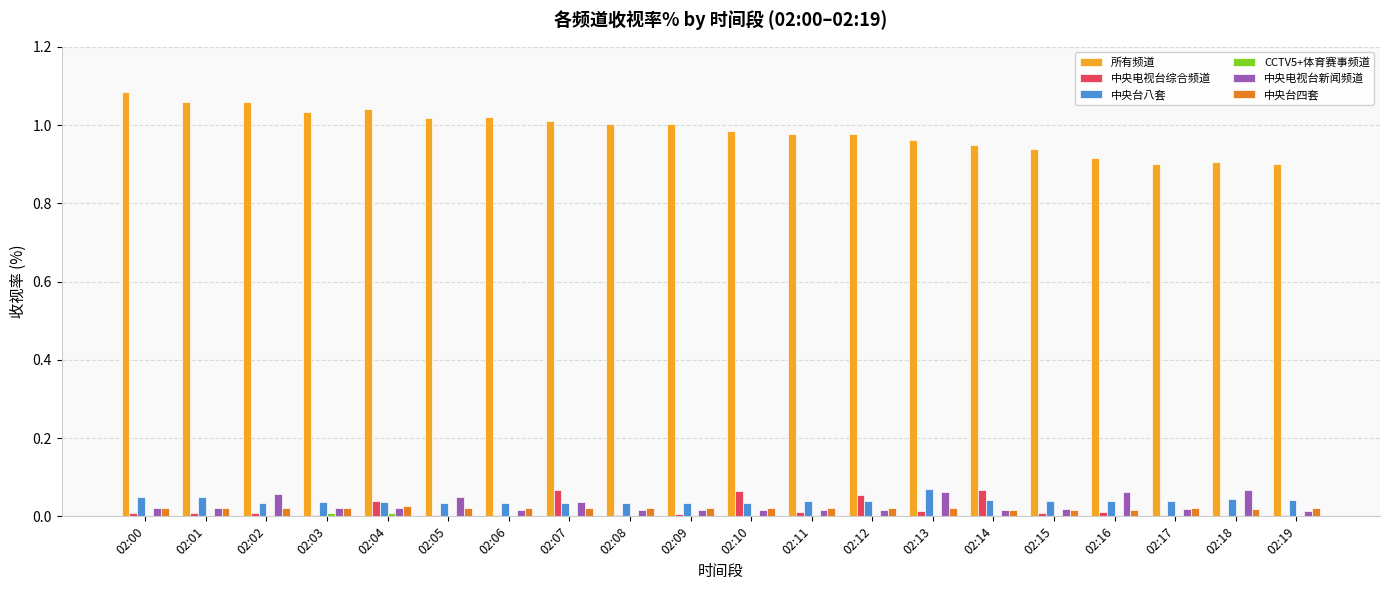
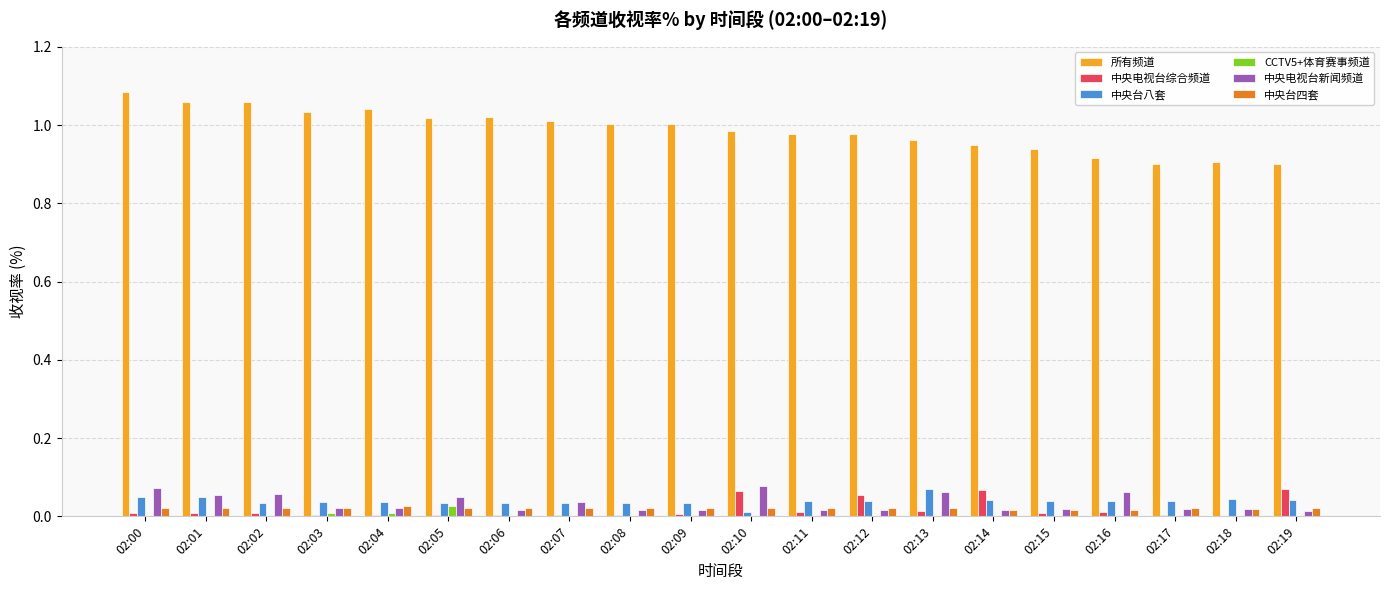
中央电视台新闻频道, 02:00: 0.02 -> 0.07
中央电视台新闻频道, 02:01: 0.02 -> 0.05
中央电视台综合频道, 02:04: 0.04 -> 0.00
CCTV5+体育赛事频道, 02:05: 0.00 -> 0.03
中央电视台综合频道, 02:07: 0.07 -> 0.00
中央台八套, 02:10: 0.03 -> 0.01
中央电视台新闻频道, 02:10: 0.02 -> 0.08
中央电视台新闻频道, 02:18: 0.07 -> 0.02
中央电视台综合频道, 02:19: 0.00 -> 0.07
